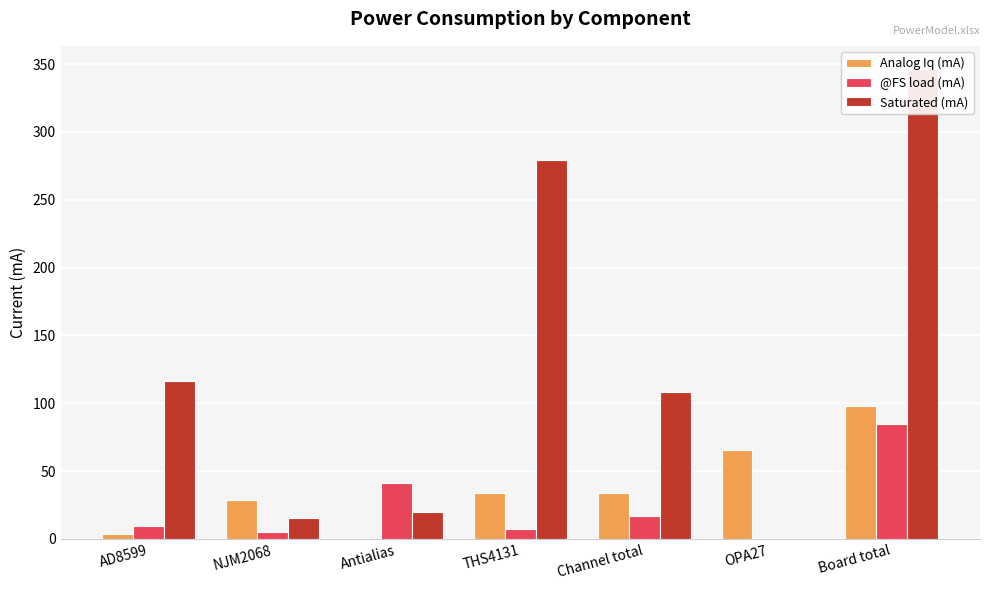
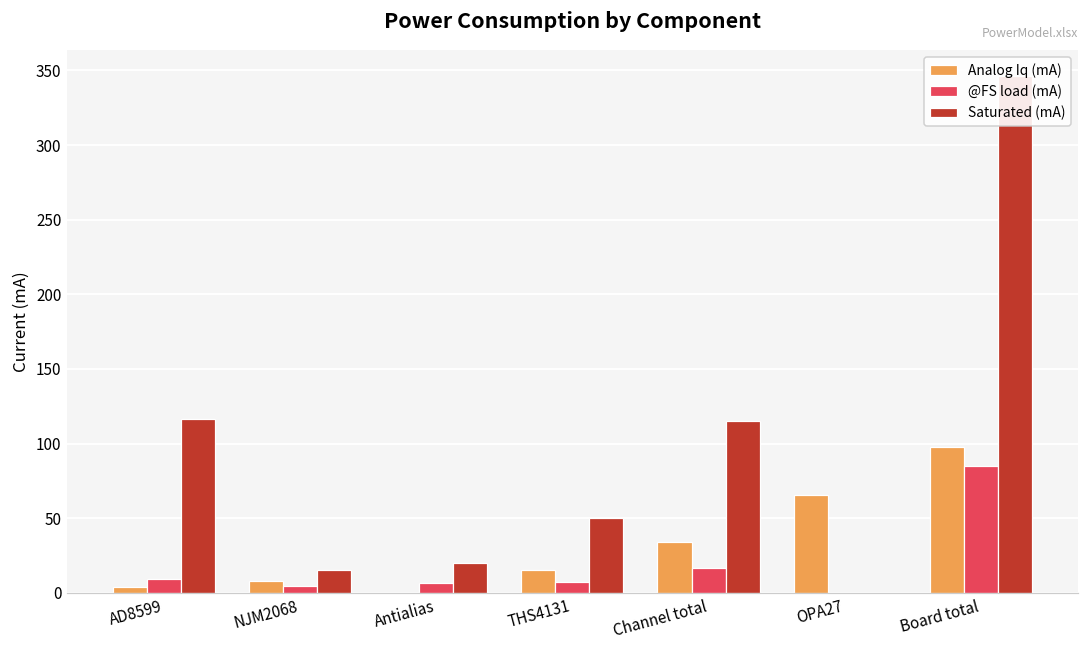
Analog Iq (mA), NJM2068: 29 -> 8
@FS load (mA), Antialias: 41 -> 6
Analog Iq (mA), THS4131: 34 -> 15
Saturated (mA), THS4131: 279 -> 50
Saturated (mA), Channel total: 109 -> 115
